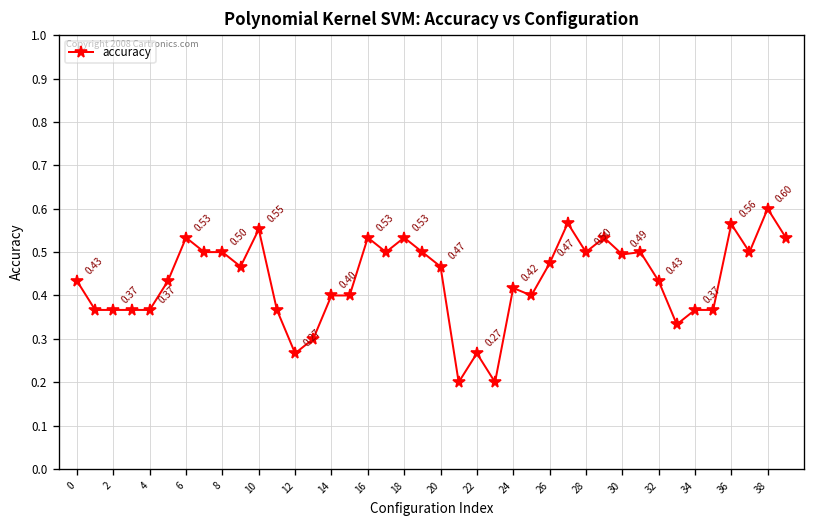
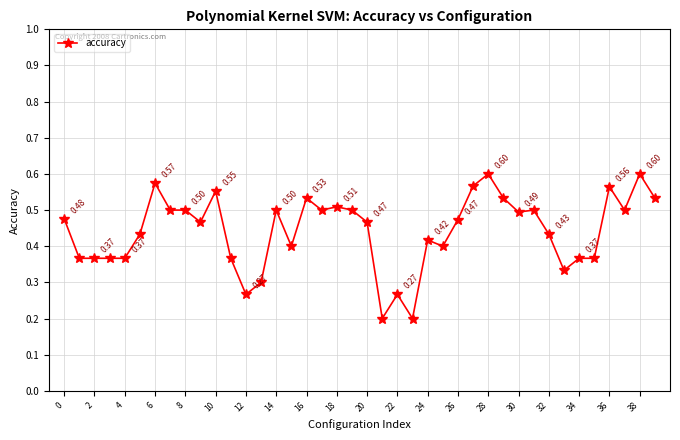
0: 0.43 -> 0.48
6: 0.53 -> 0.57
14: 0.40 -> 0.50
18: 0.53 -> 0.51
28: 0.50 -> 0.60
